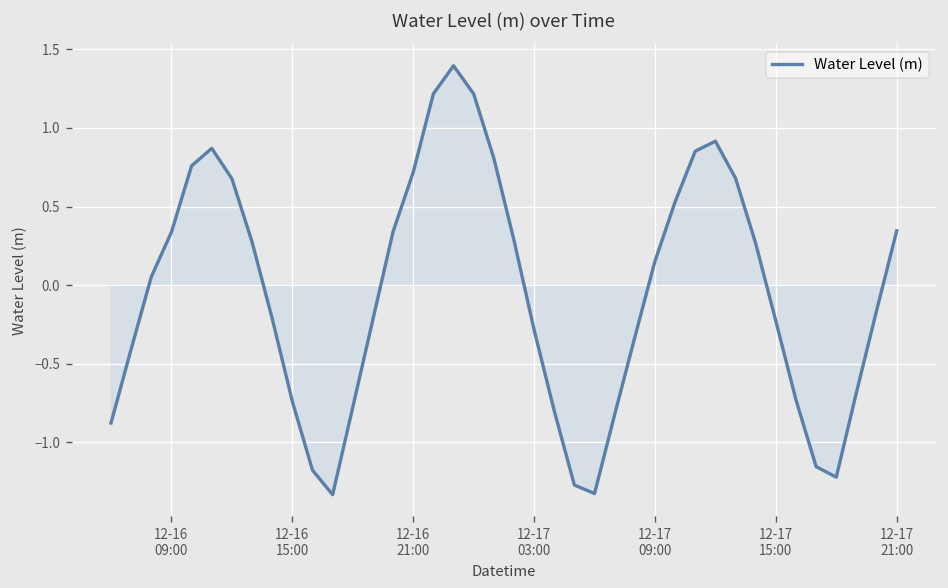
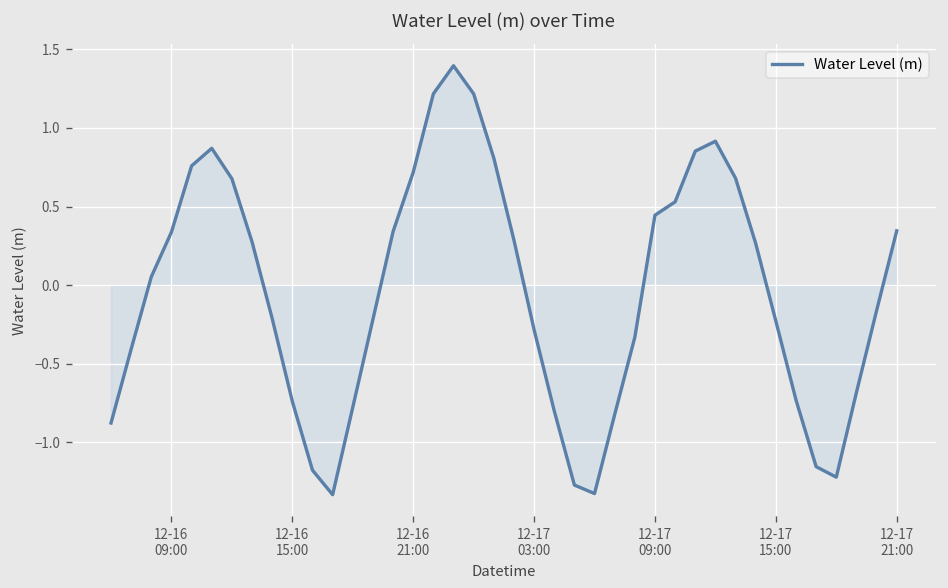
Water Level (m), 12-17 09:00: 0.15 -> 0.45
